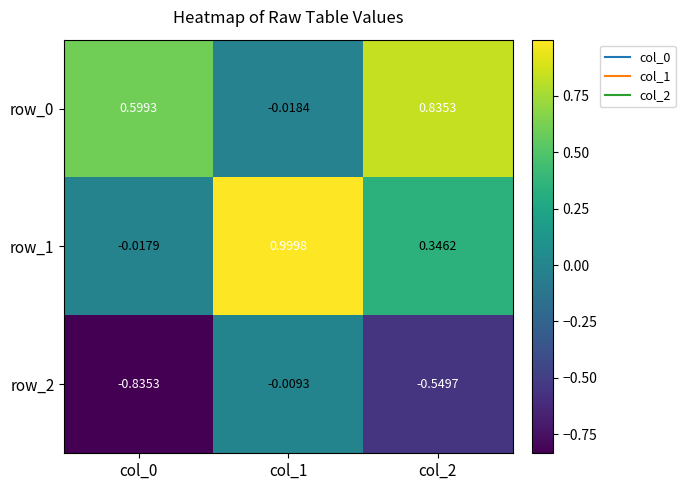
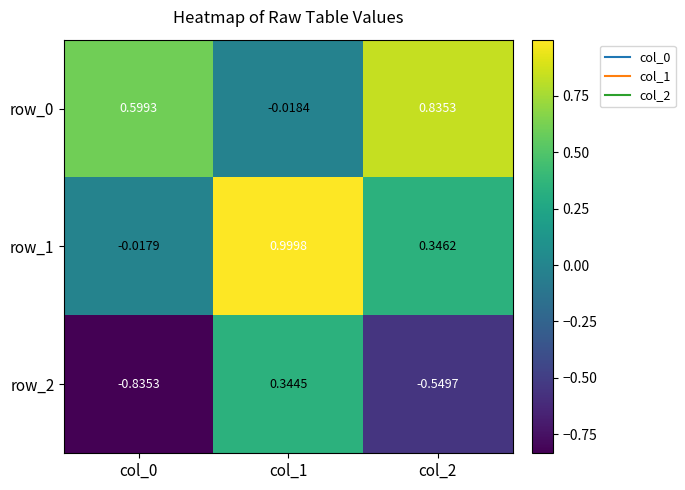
row_2, col_1: -0.0093 -> 0.3445
